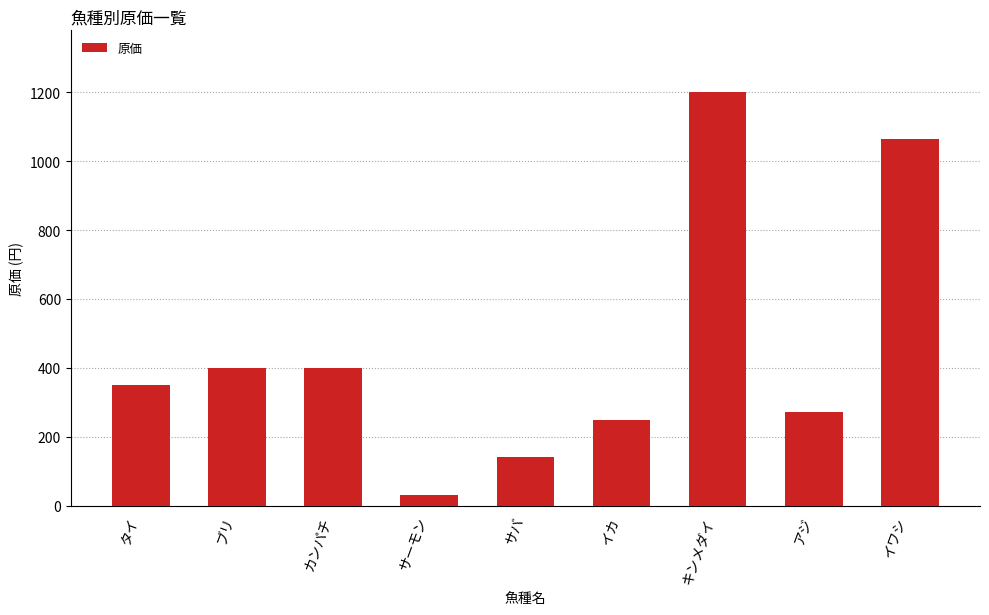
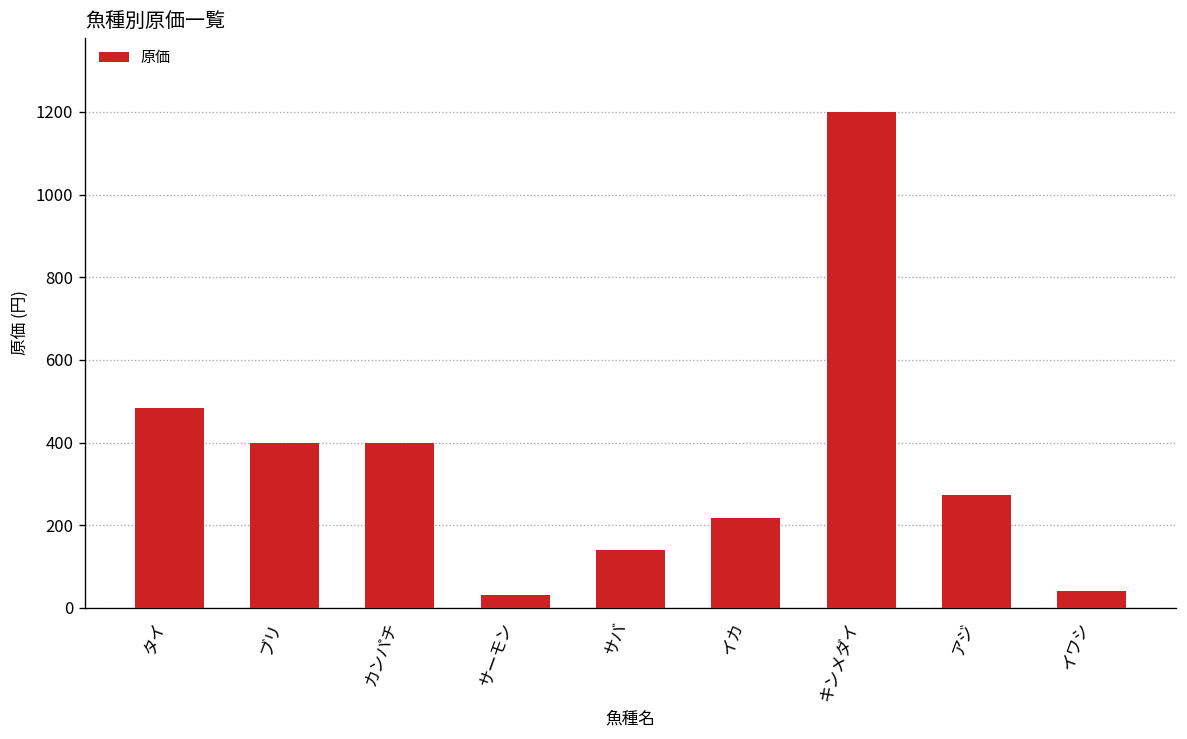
タイ: 350 -> 480
イカ: 250 -> 220
イワシ: 1070 -> 40
